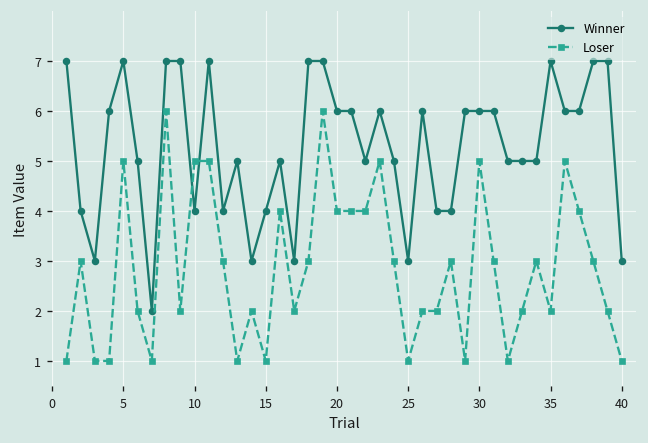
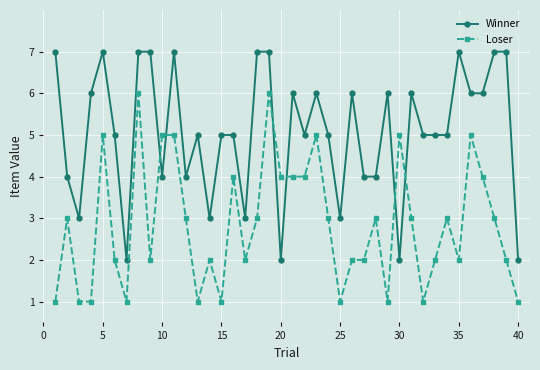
Winner, 15: 4 -> 5
Winner, 20: 6 -> 2
Winner, 30: 6 -> 2
Winner, 40: 3 -> 2
